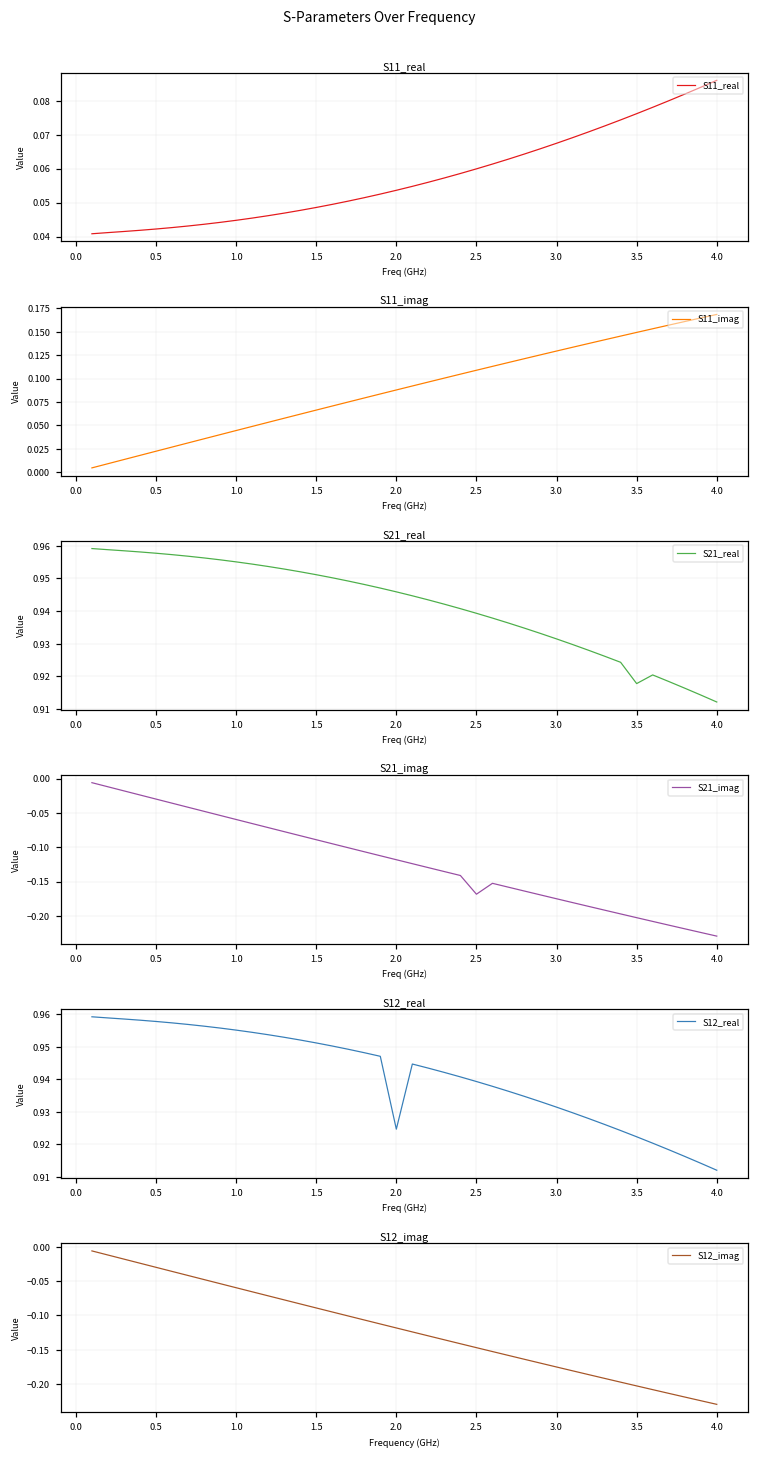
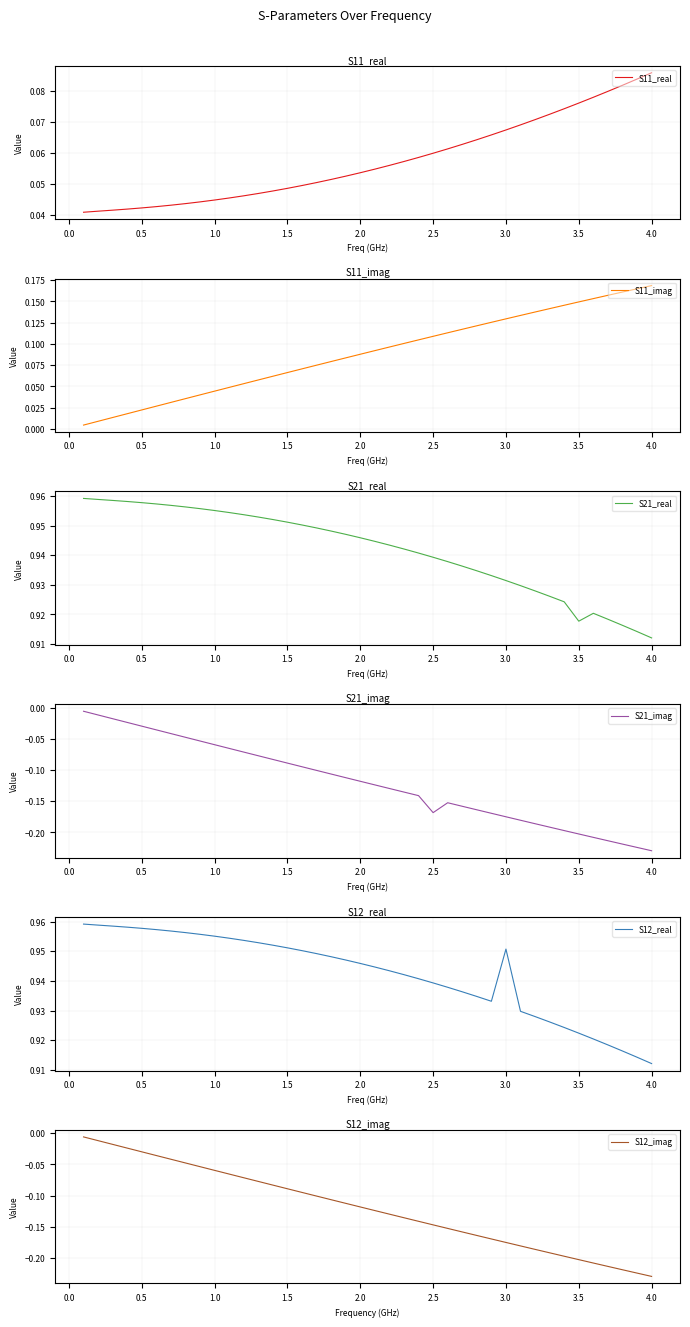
S12_real, 2.0: 0.925 -> 0.946
S12_real, 3.0: 0.931 -> 0.951
